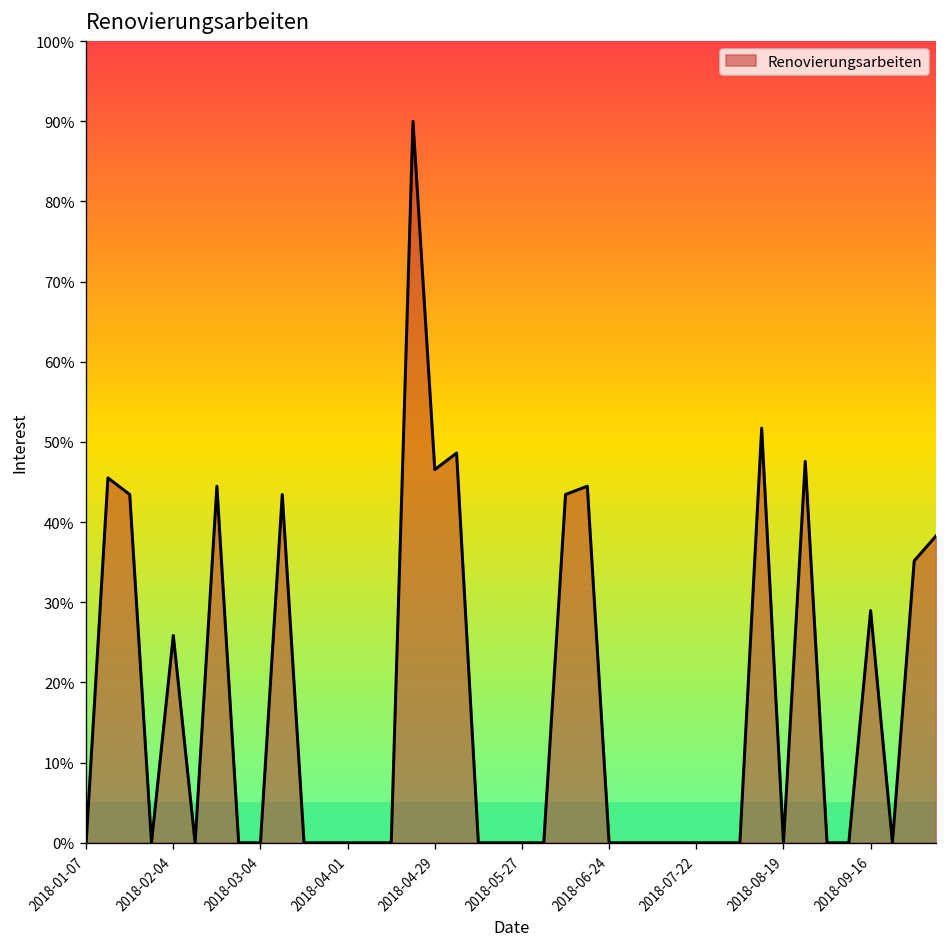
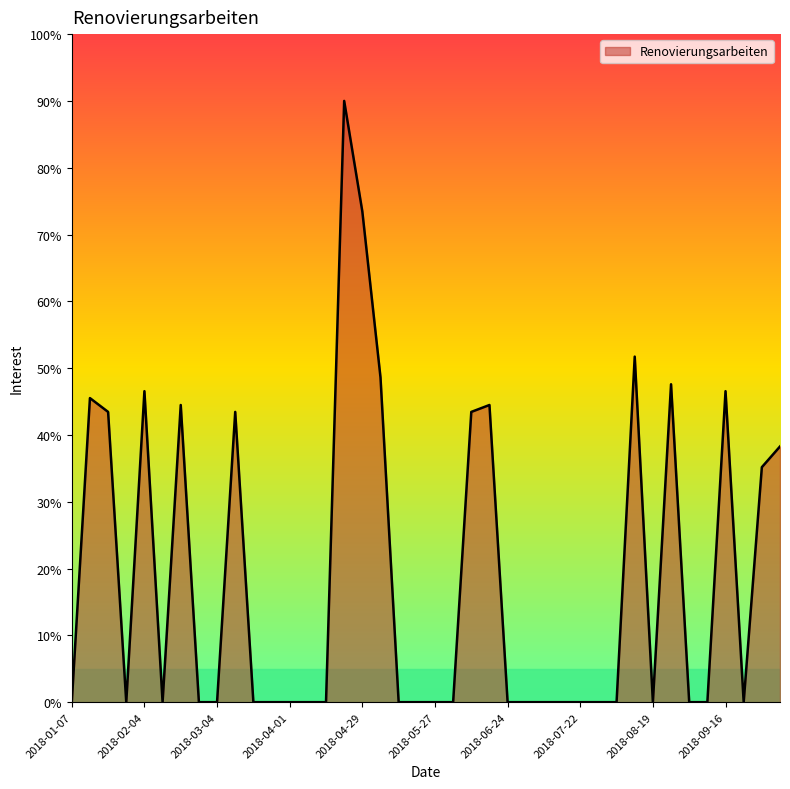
2018-02-04: 26% -> 47%
2018-04-29: 47% -> 73%
2018-09-16: 29% -> 47%
